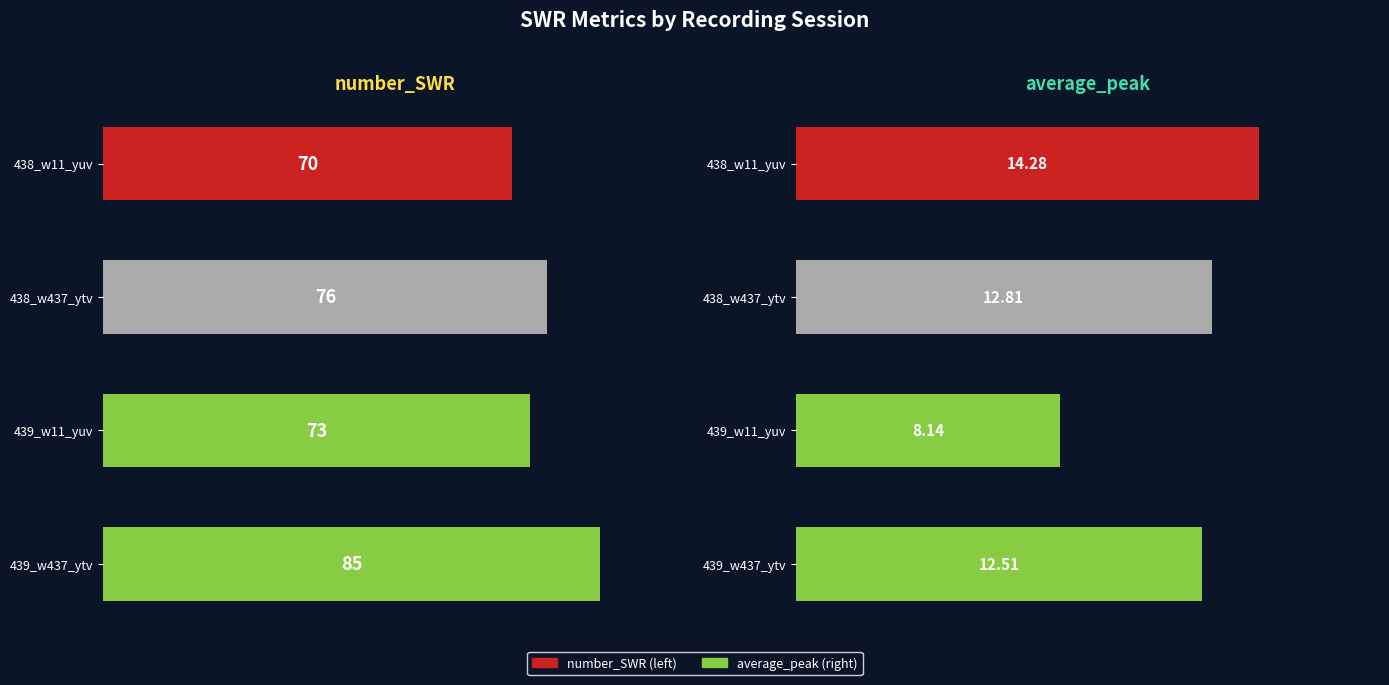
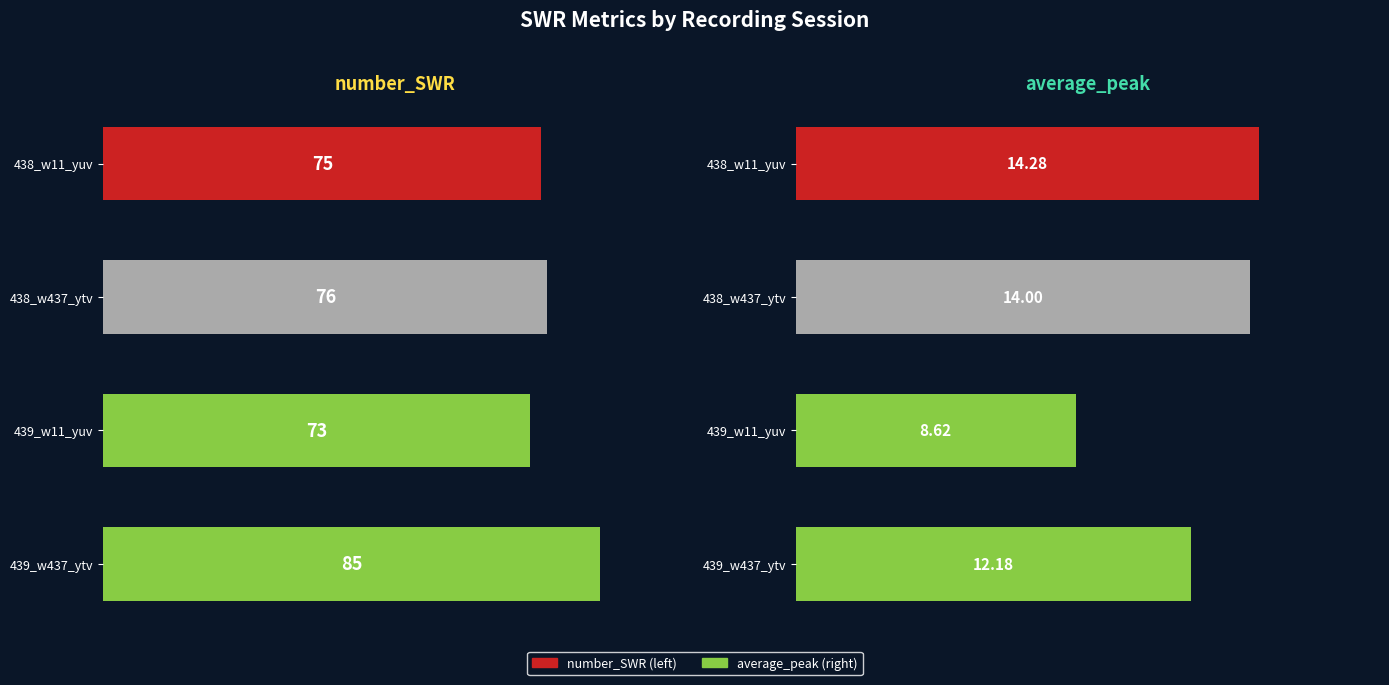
number_SWR, 438_w11_yuv: 70 -> 75
average_peak, 438_w437_ytv: 12.81 -> 14.00
average_peak, 439_w11_yuv: 8.14 -> 8.62
average_peak, 439_w437_ytv: 12.51 -> 12.18
